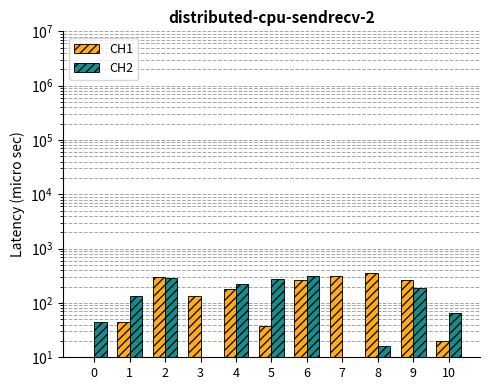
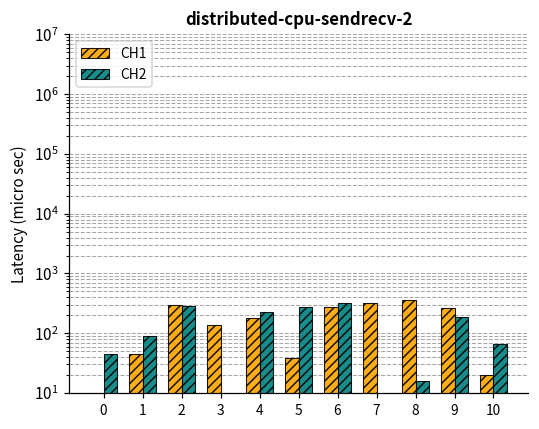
CH2, 1: 140 -> 90
